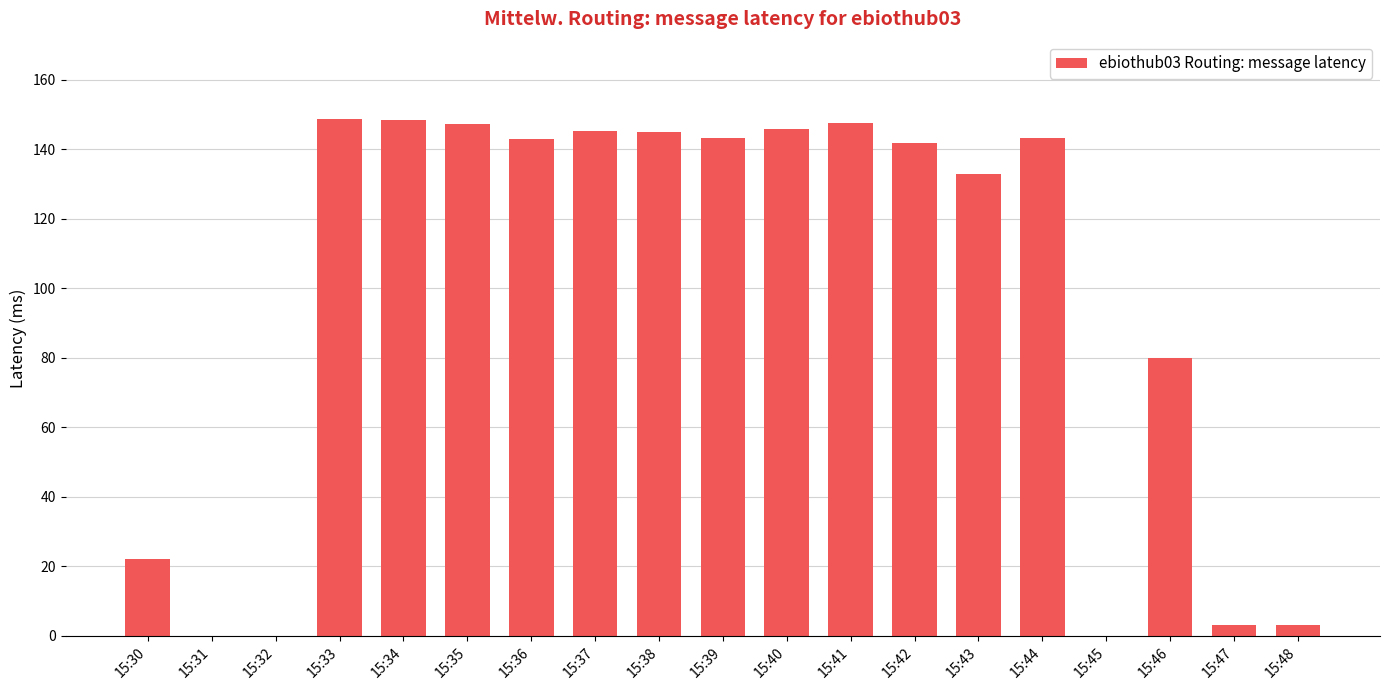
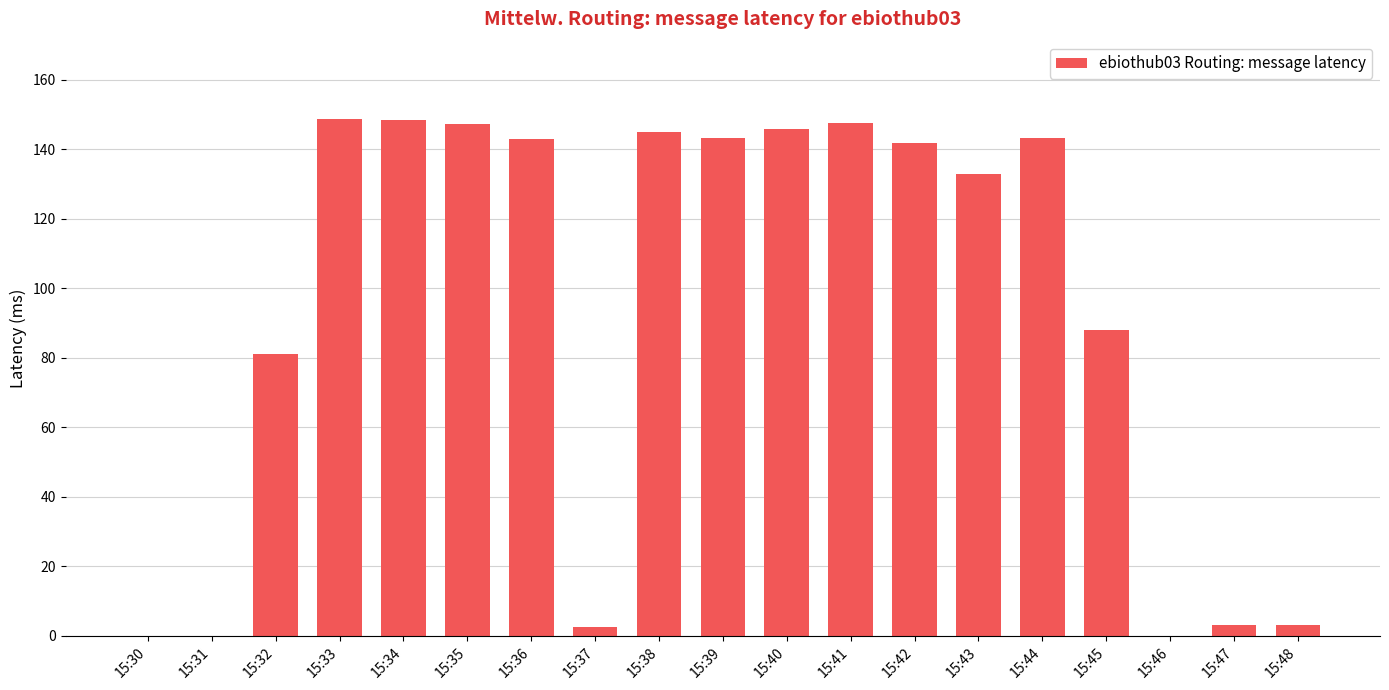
15:30: 22 -> 0
15:32: 0 -> 81
15:37: 145 -> 3
15:45: 0 -> 88
15:46: 80 -> 0
